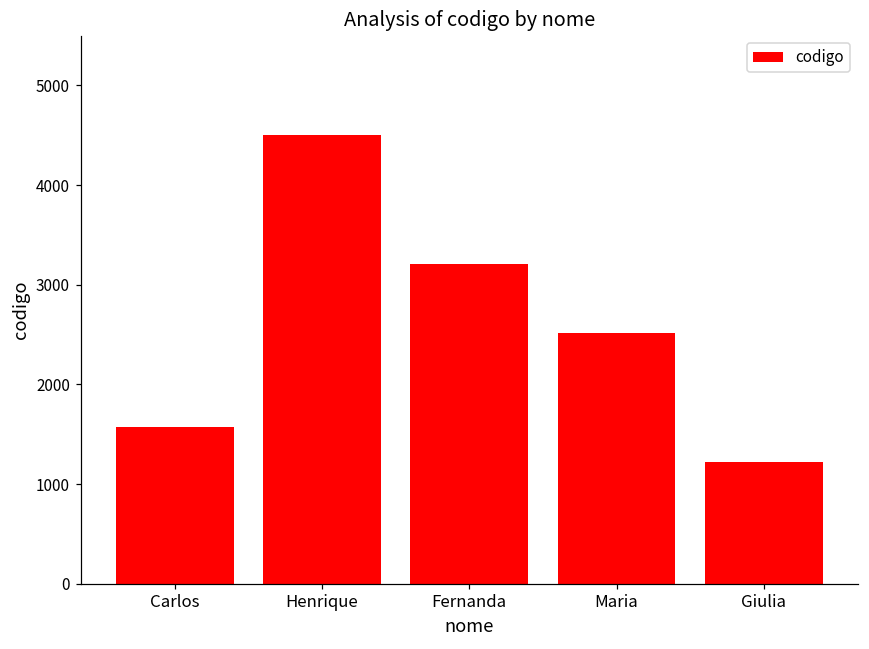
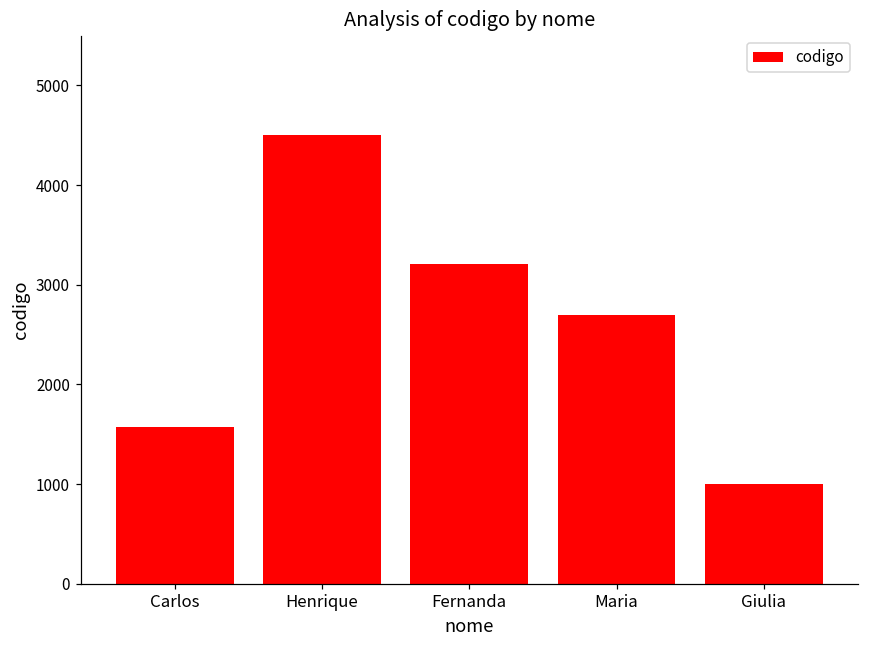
Maria: 2500 -> 2700
Giulia: 1200 -> 1000
